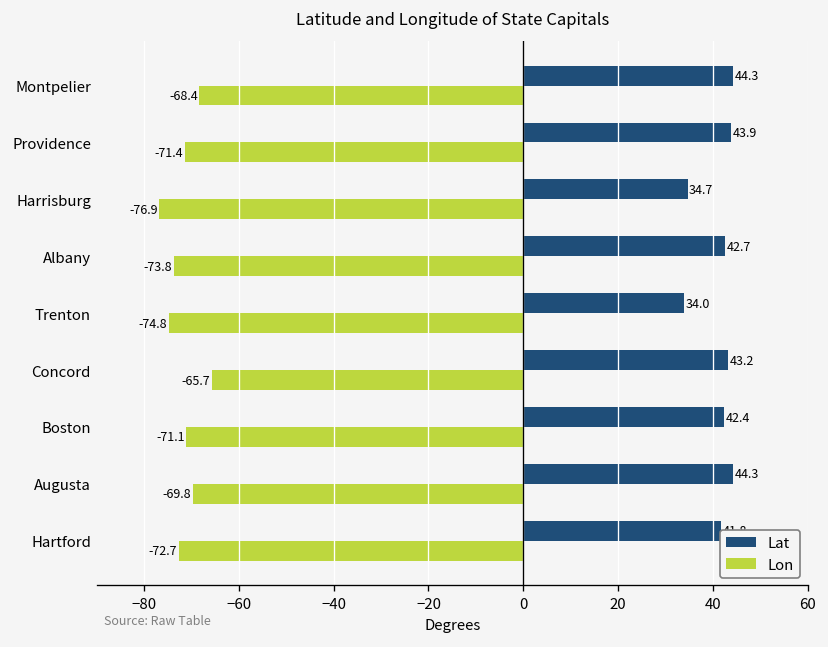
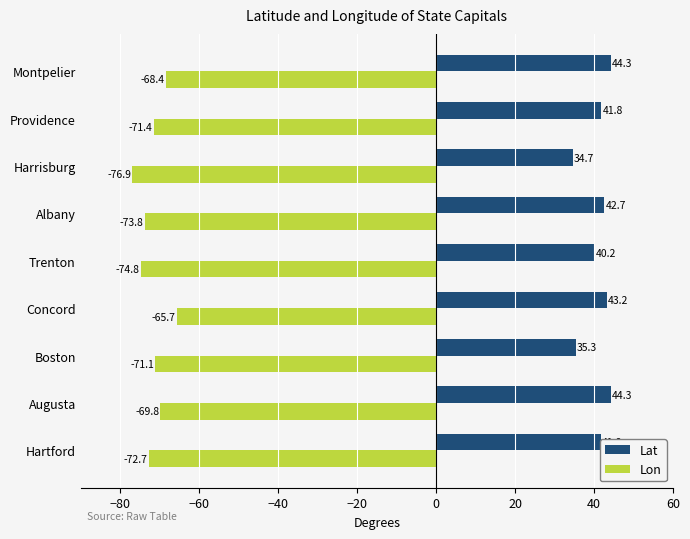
Lat, Providence: 43.9 -> 41.8
Lat, Trenton: 34.0 -> 40.2
Lat, Boston: 42.4 -> 35.3
